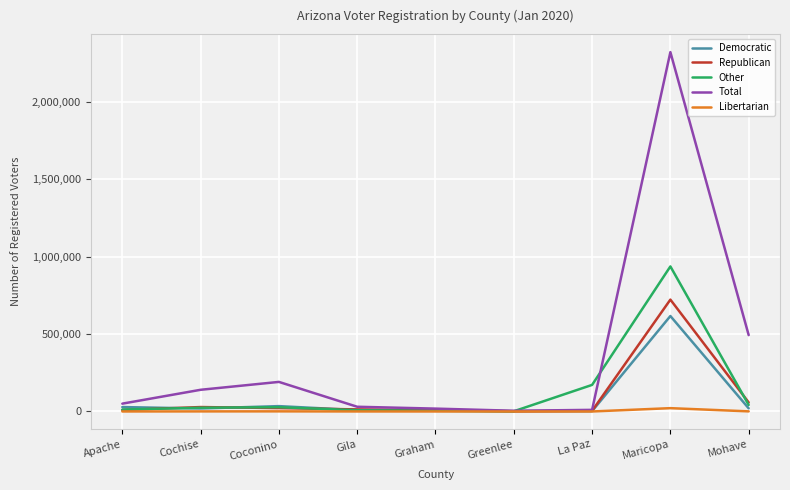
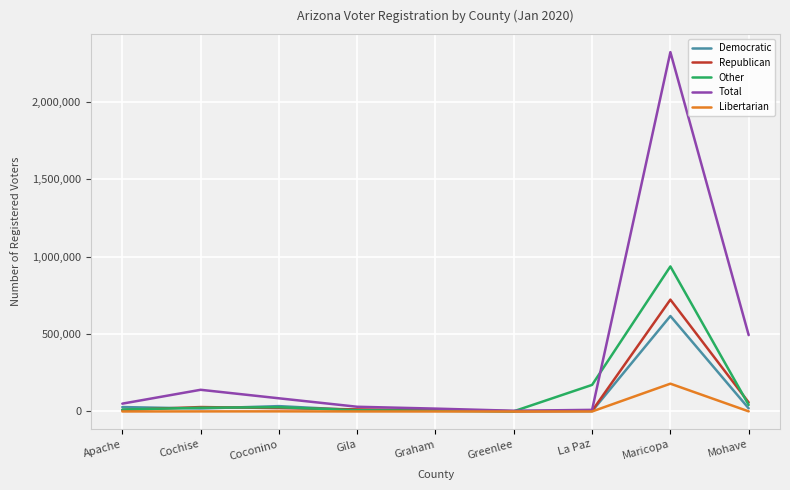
Total, Coconino: 190,000 -> 90,000
Libertarian, Maricopa: 20,000 -> 180,000
